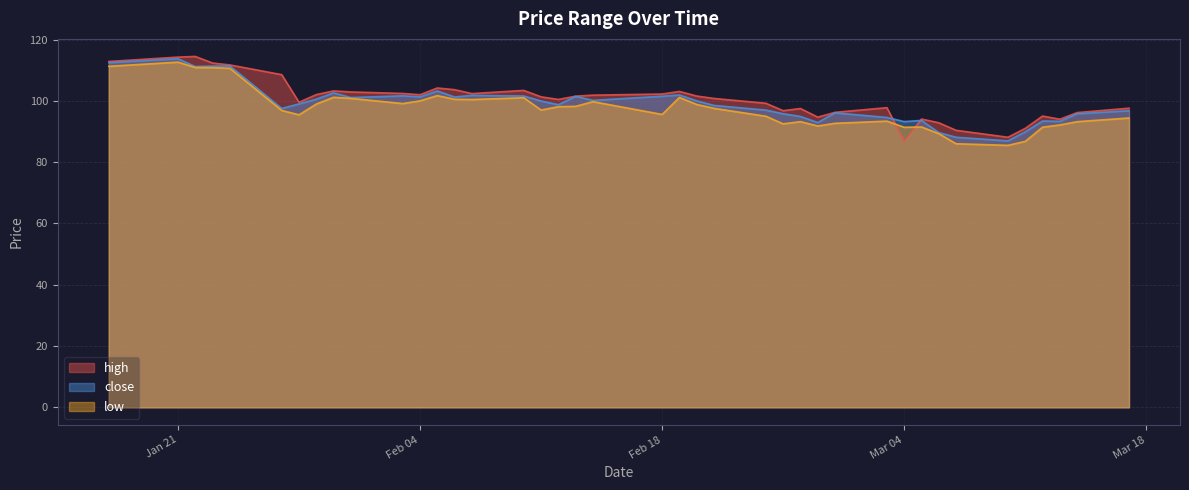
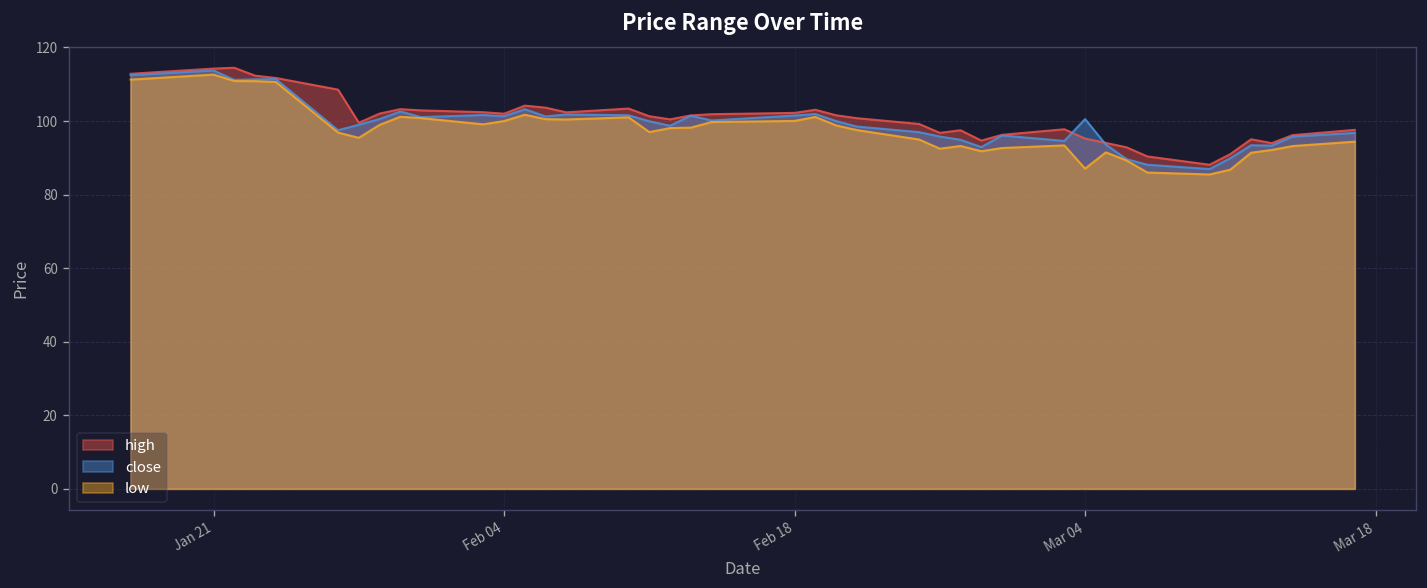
low, Feb 18: 96 -> 100
high, Mar 04: 87 -> 95
close, Mar 04: 93 -> 101
low, Mar 04: 91 -> 87
